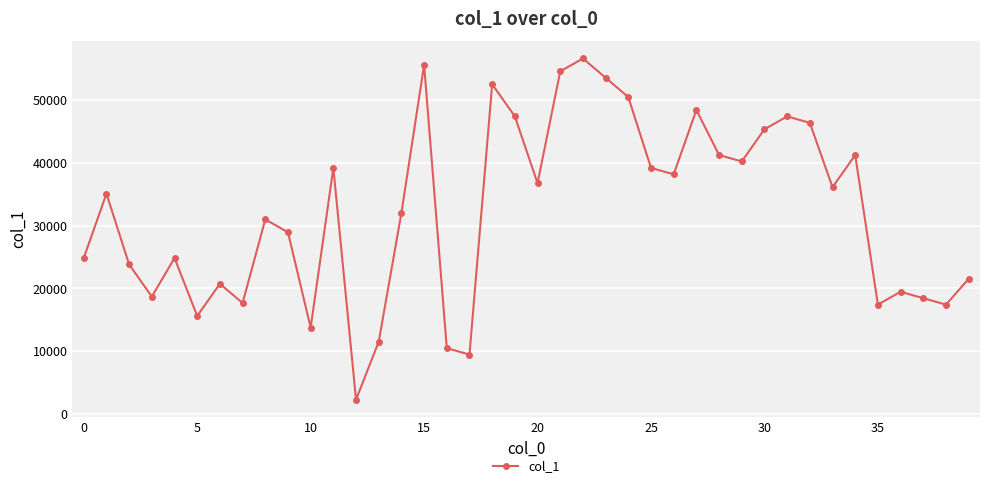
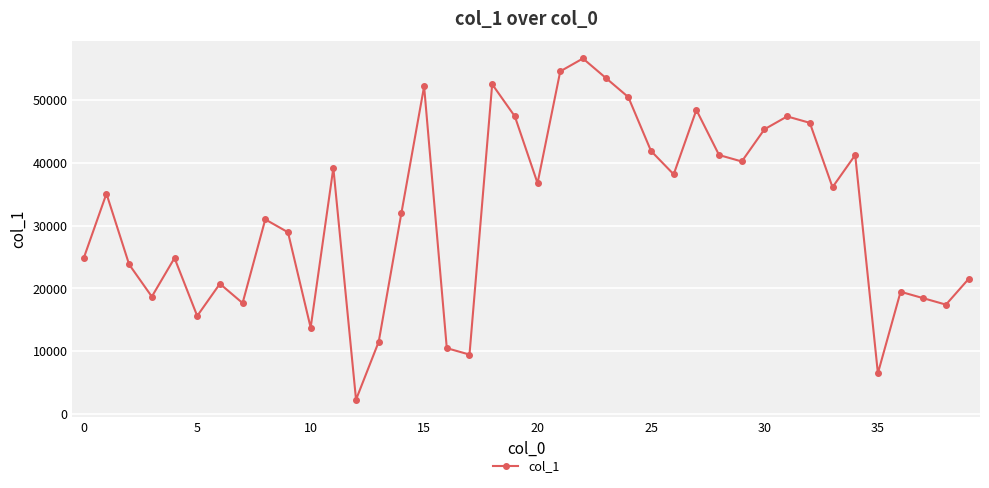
15: 56000 -> 52000
25: 39000 -> 42000
35: 17000 -> 7000
